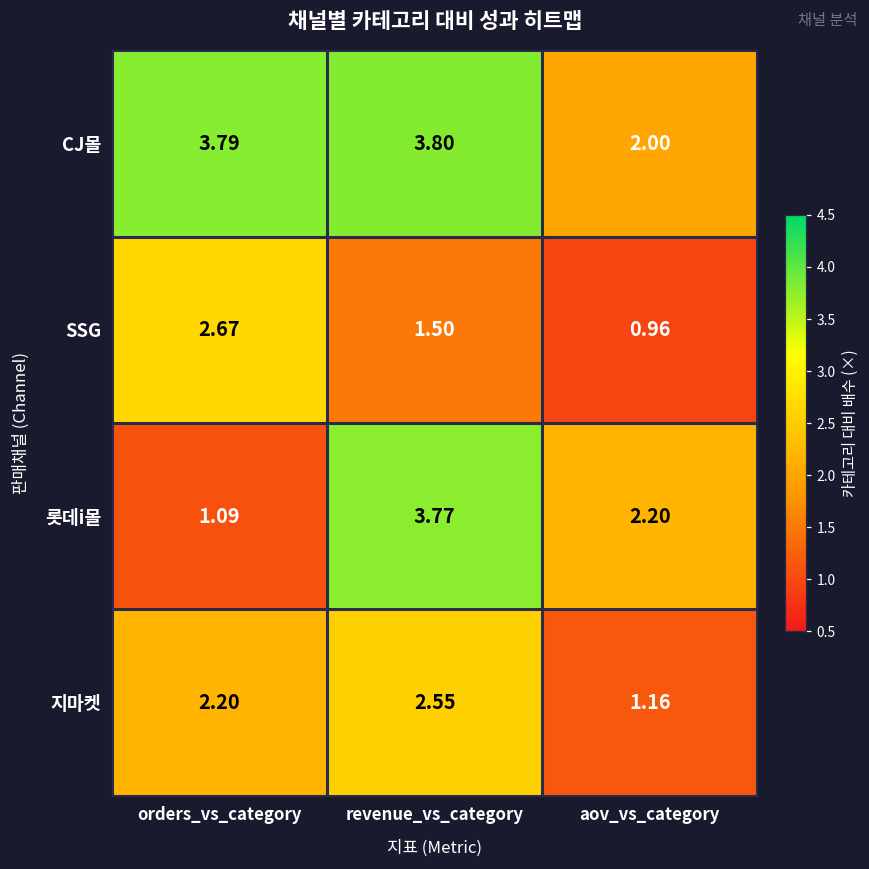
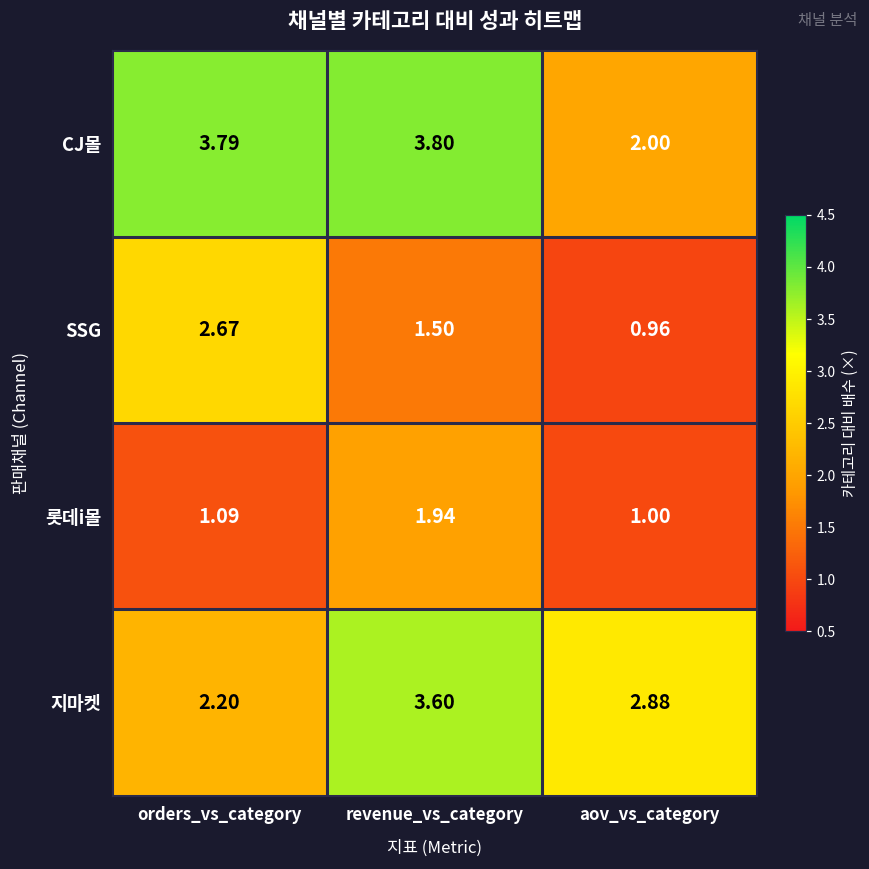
롯데i몰, revenue_vs_category: 3.77 -> 1.94
롯데i몰, aov_vs_category: 2.20 -> 1.00
지마켓, revenue_vs_category: 2.55 -> 3.60
지마켓, aov_vs_category: 1.16 -> 2.88
